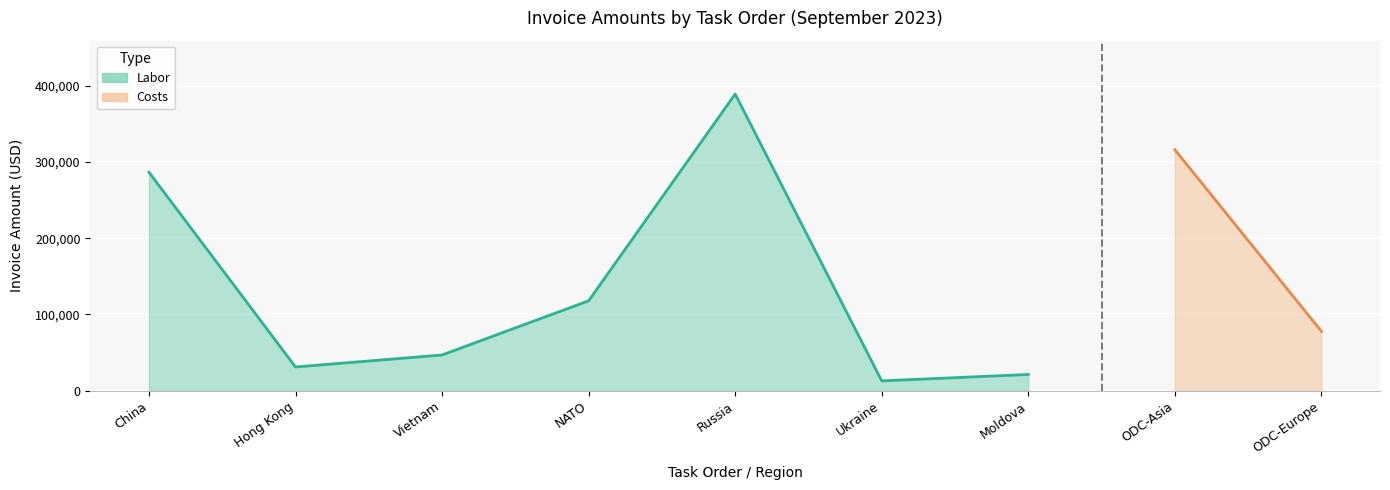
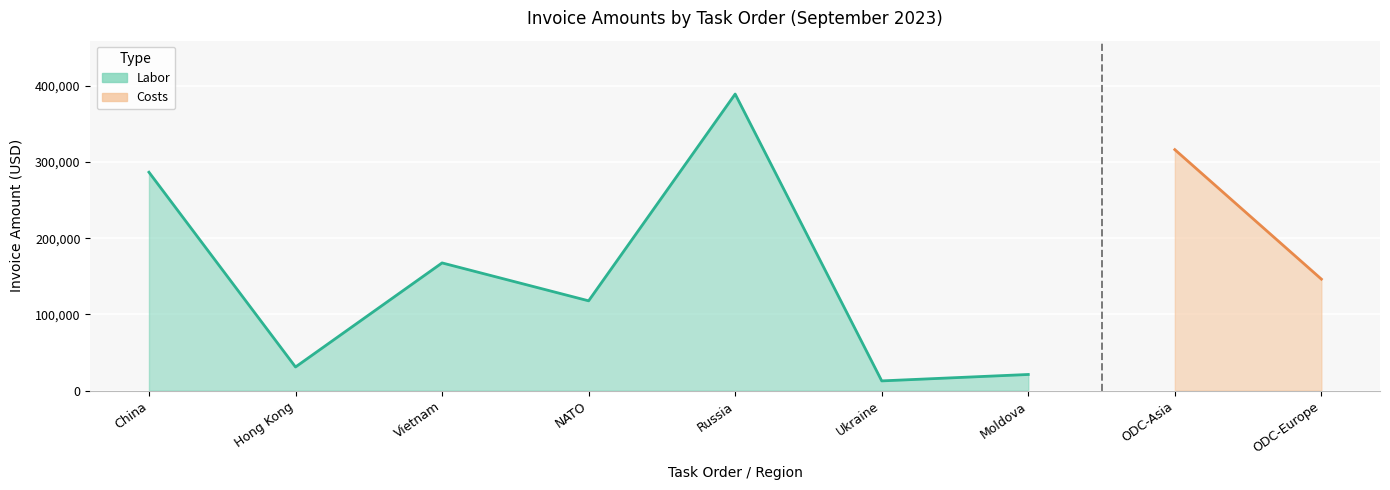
Labor, Vietnam: 50,000 -> 170,000
Costs, ODC-Europe: 80,000 -> 150,000
